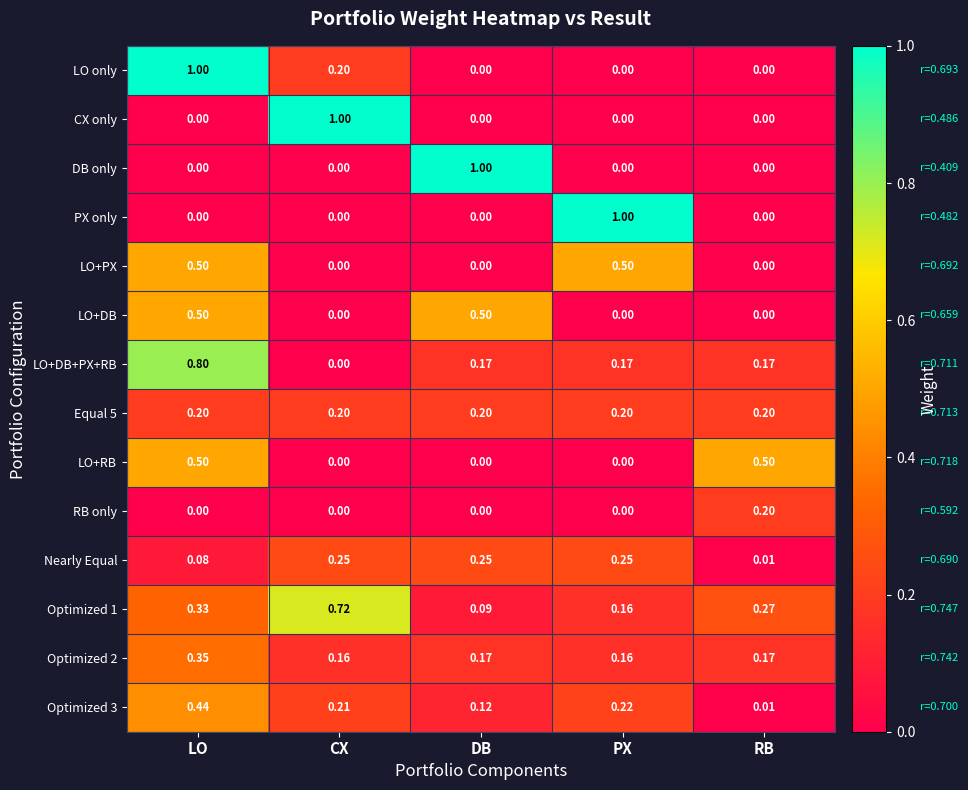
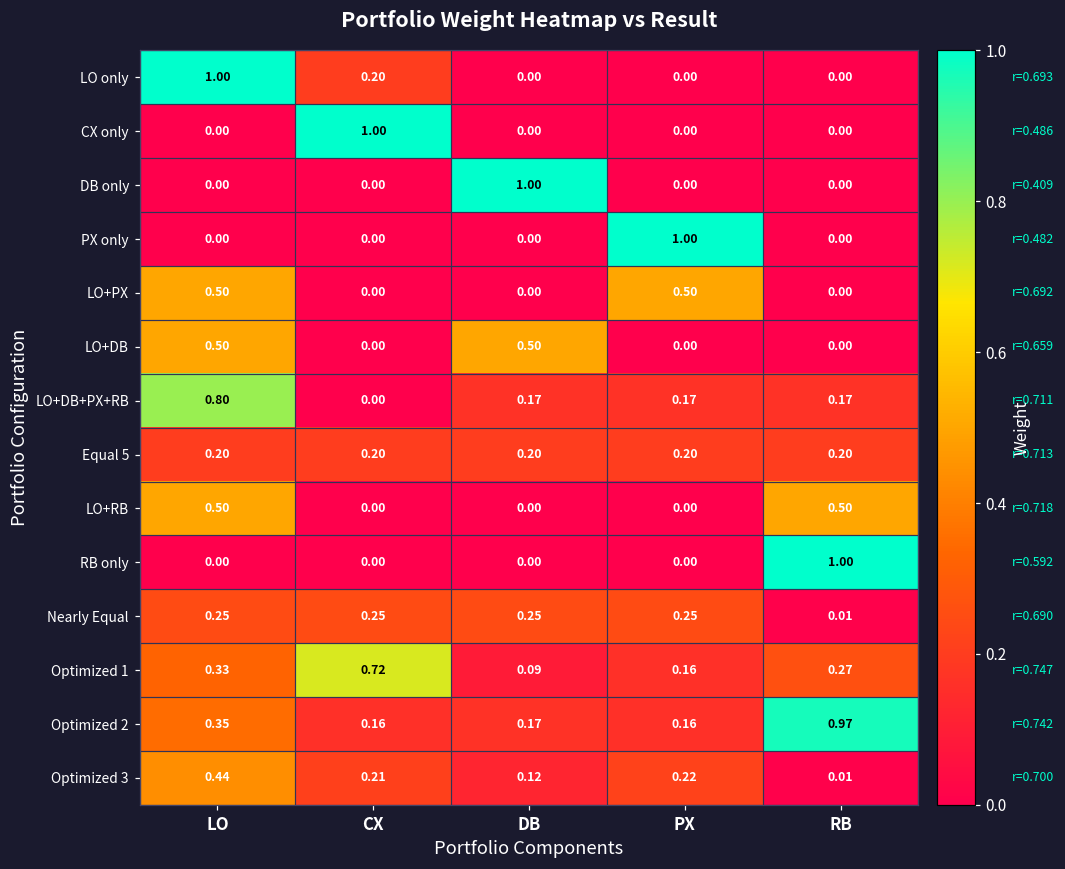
RB only, RB: 0.20 -> 1.00
Nearly Equal, LO: 0.08 -> 0.25
Optimized 2, RB: 0.17 -> 0.97
